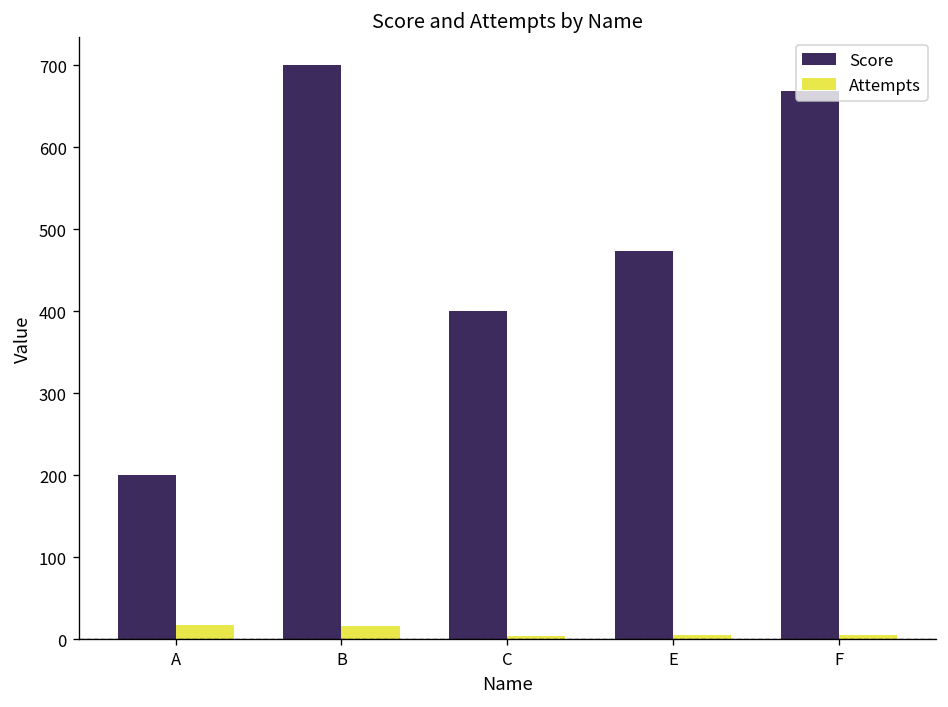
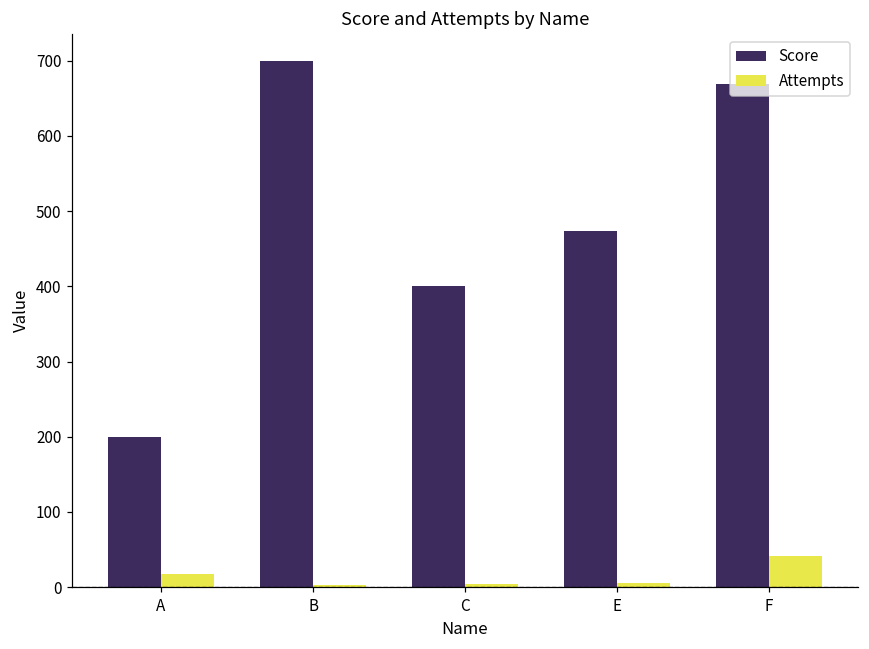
Attempts, B: 20 -> 0
Attempts, F: 10 -> 40
